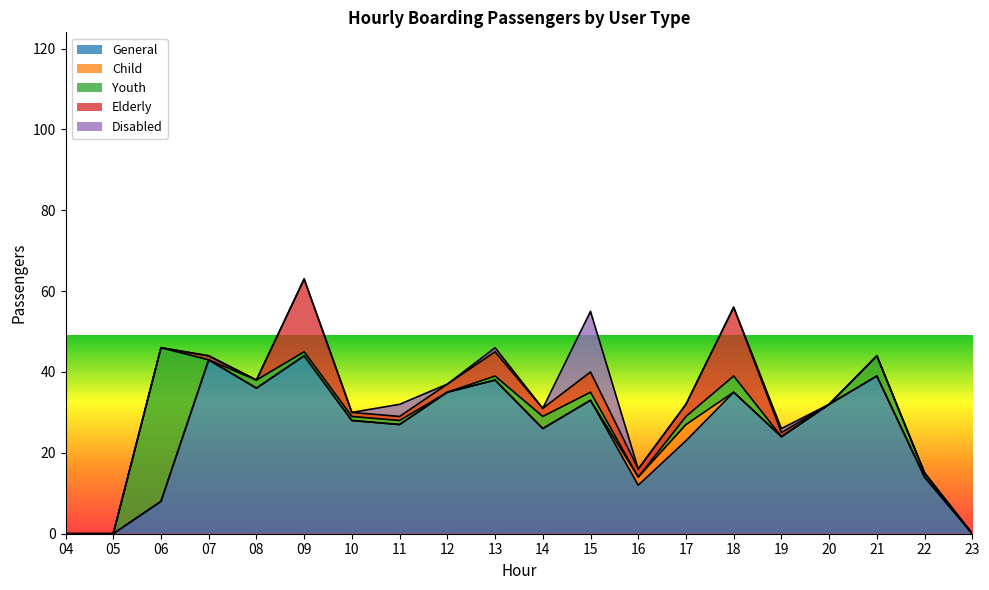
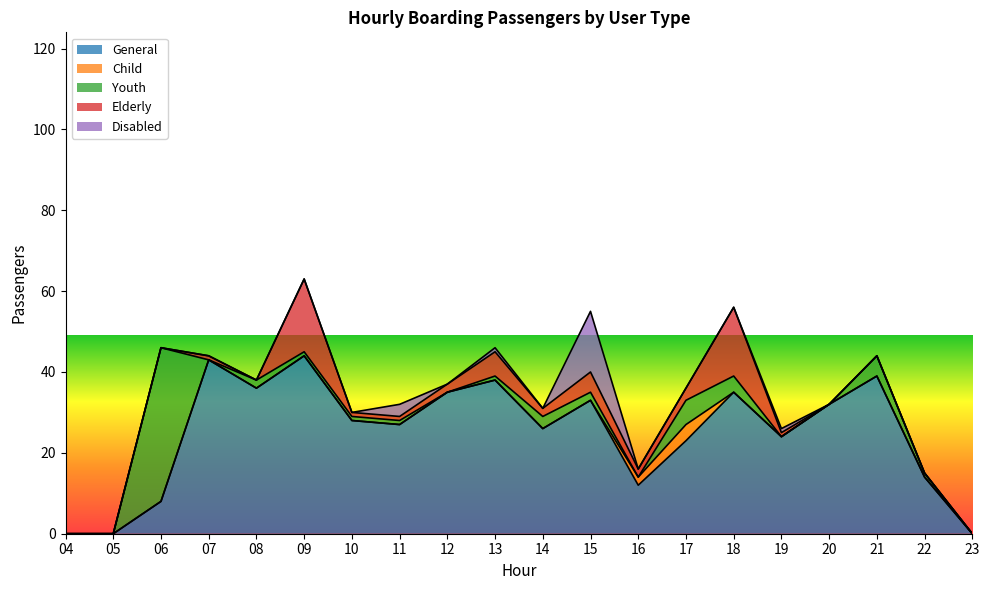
Youth, 17: 2 -> 6
